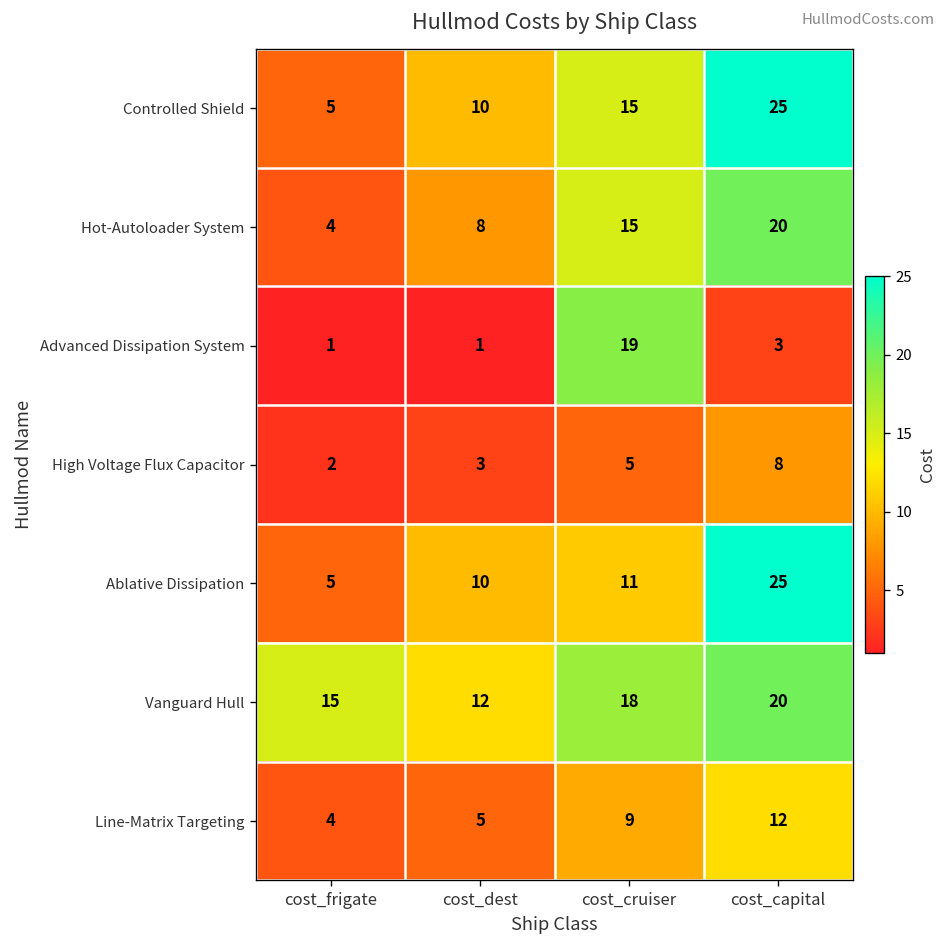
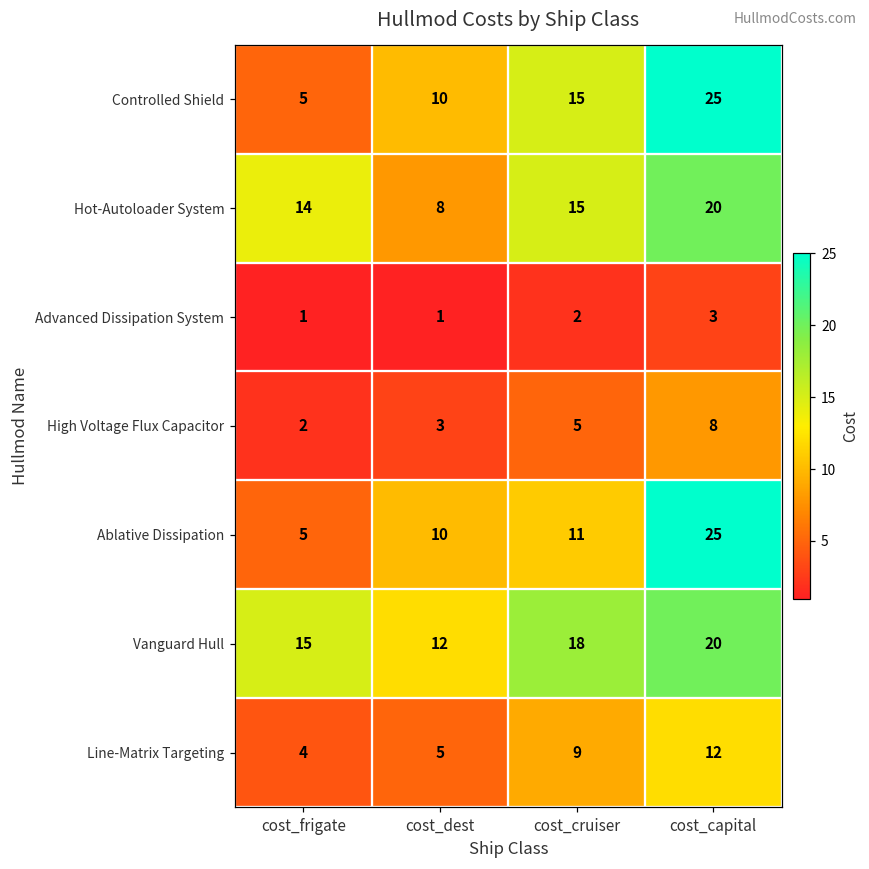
Hot-Autoloader System, cost_frigate: 4 -> 14
Advanced Dissipation System, cost_cruiser: 19 -> 2
